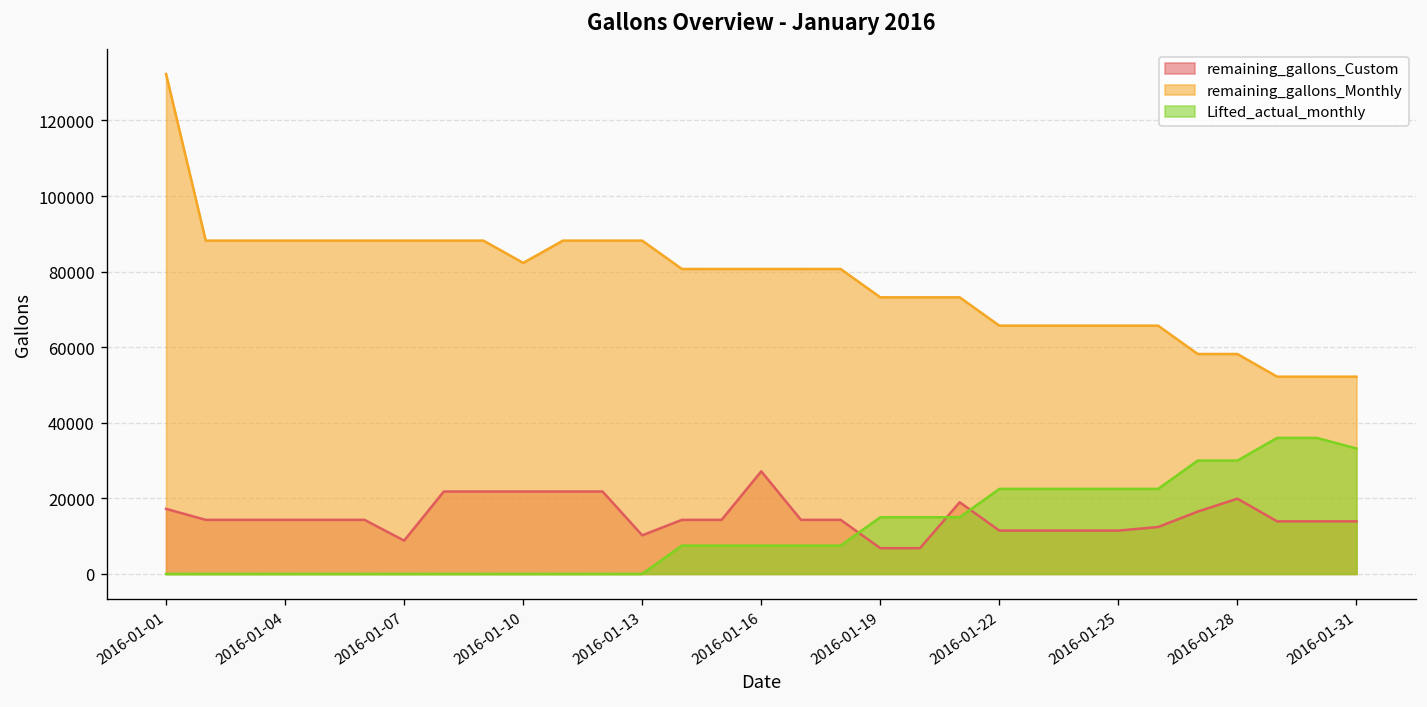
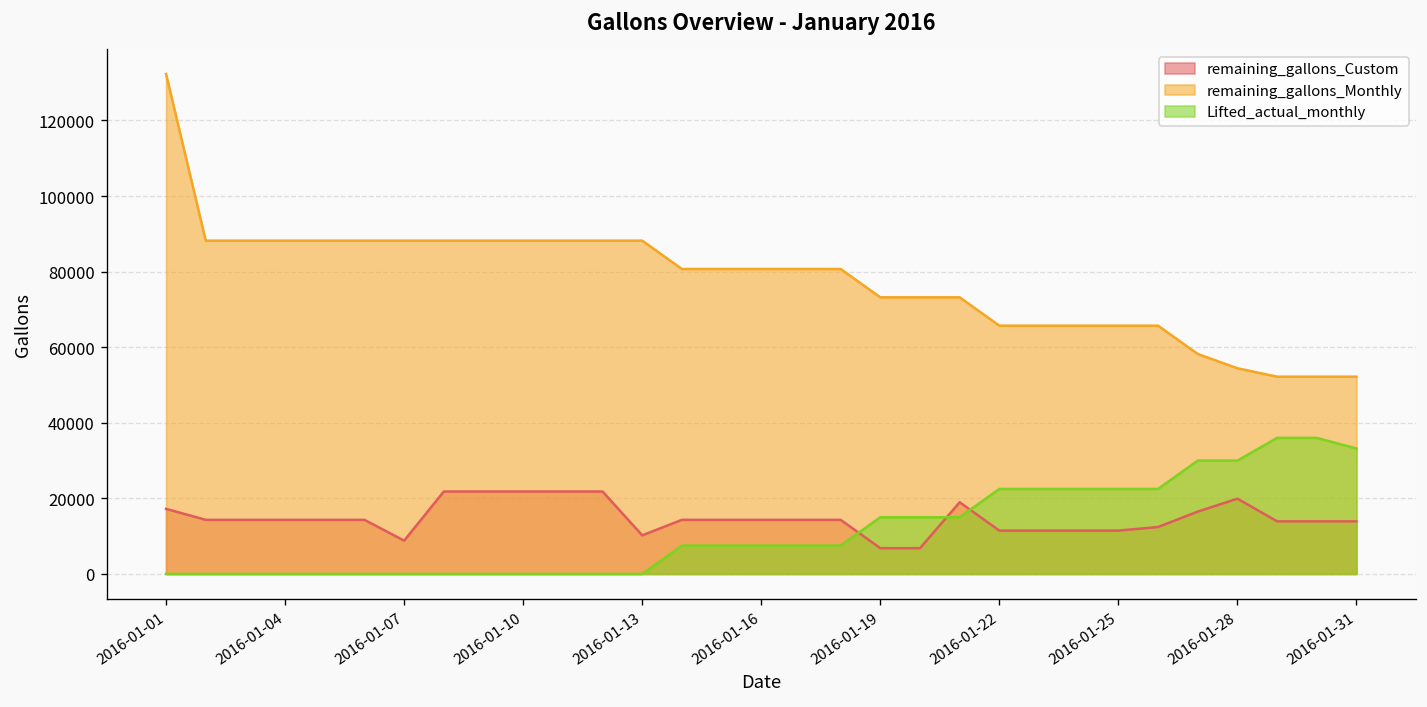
remaining_gallons_Monthly, 2016-01-10: 82000 -> 88000
remaining_gallons_Custom, 2016-01-16: 27000 -> 14000
remaining_gallons_Monthly, 2016-01-28: 58000 -> 54000
